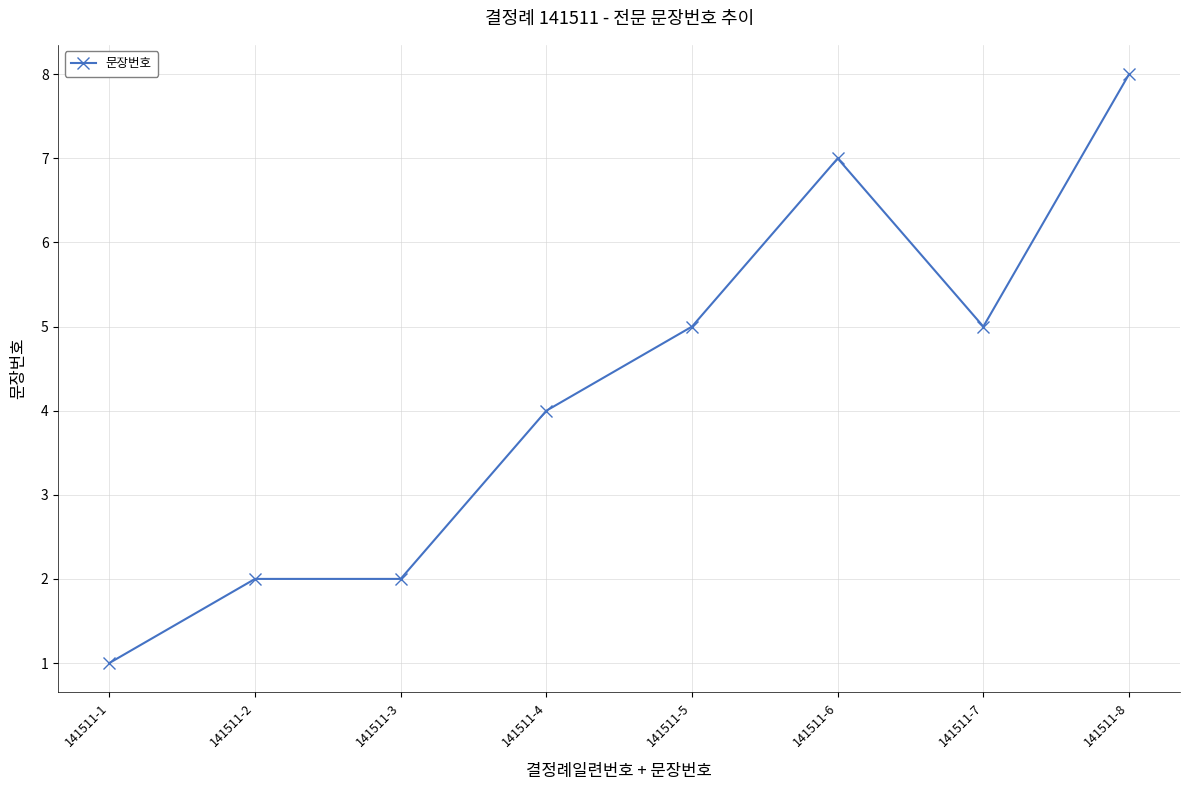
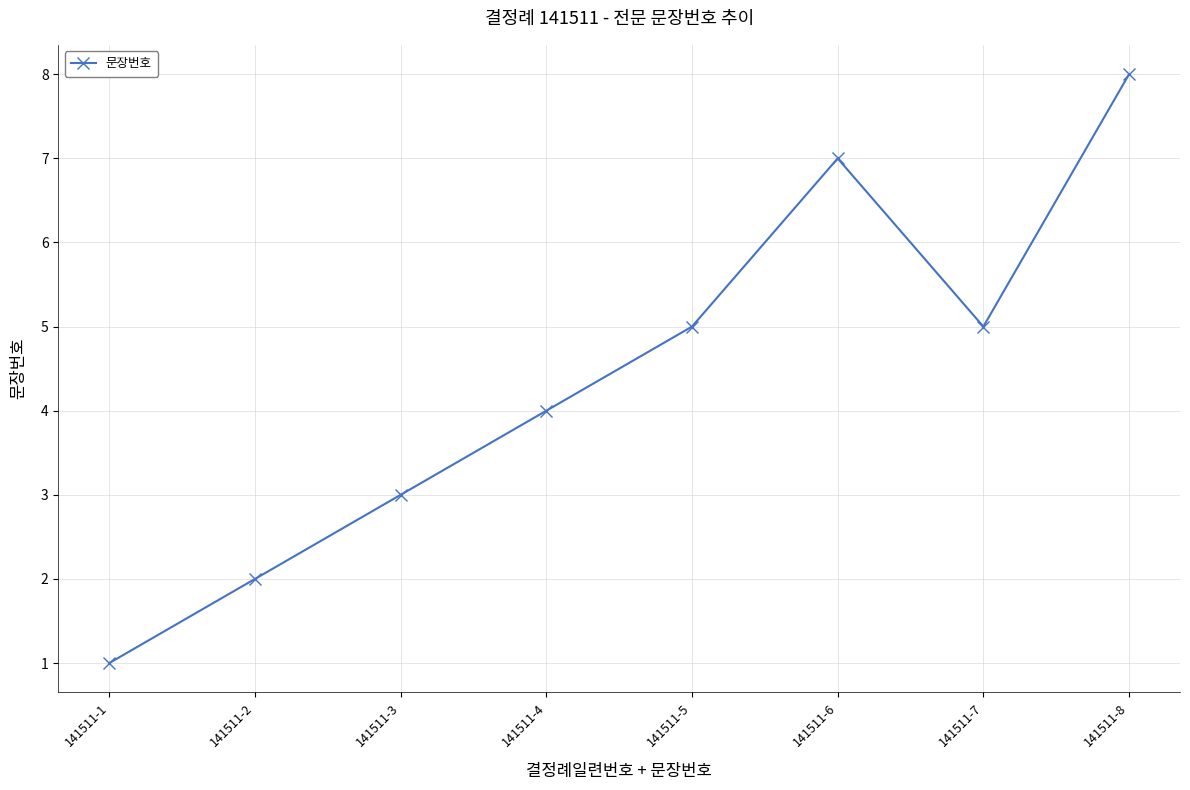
141511-3: 2 -> 3
